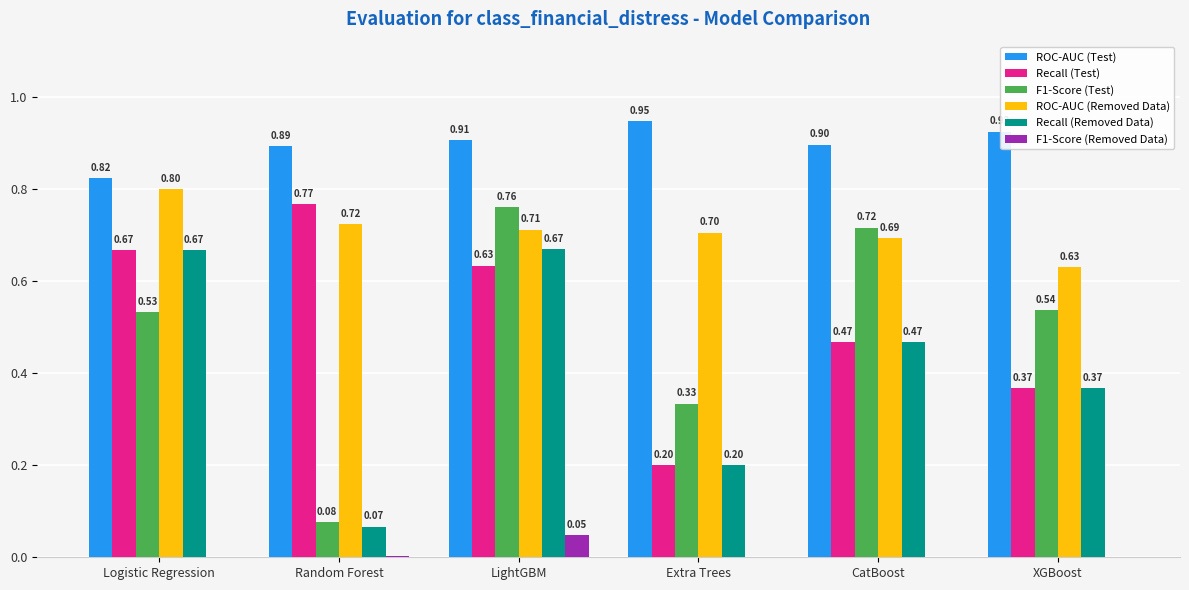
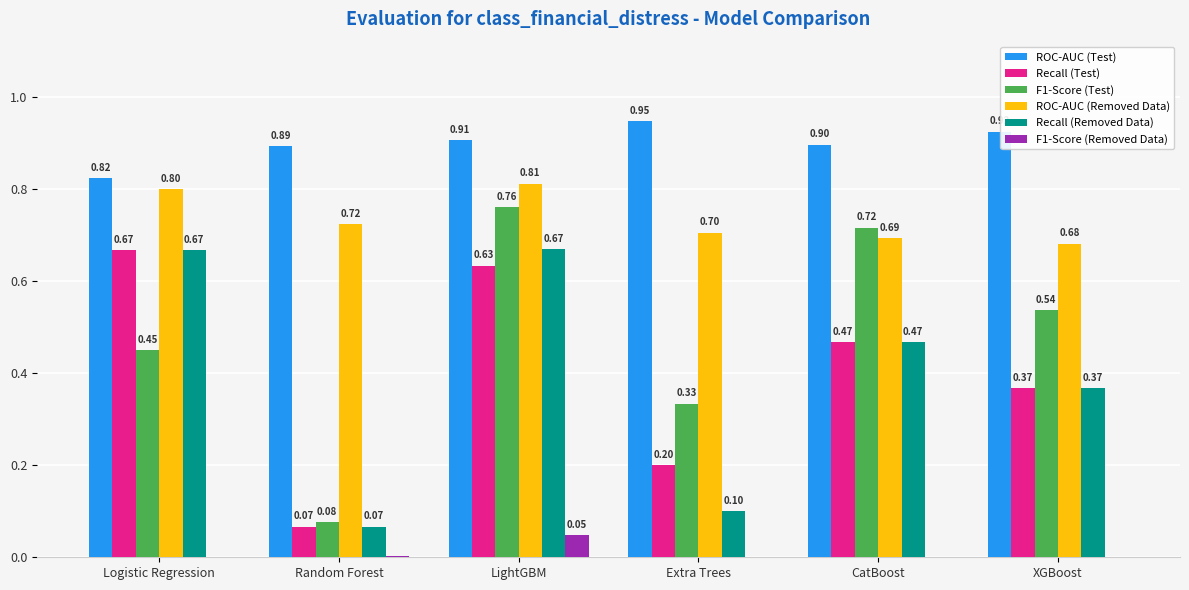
F1-Score (Test), Logistic Regression: 0.53 -> 0.45
Recall (Test), Random Forest: 0.77 -> 0.07
ROC-AUC (Removed Data), LightGBM: 0.71 -> 0.81
Recall (Removed Data), Extra Trees: 0.20 -> 0.10
ROC-AUC (Removed Data), XGBoost: 0.63 -> 0.68
